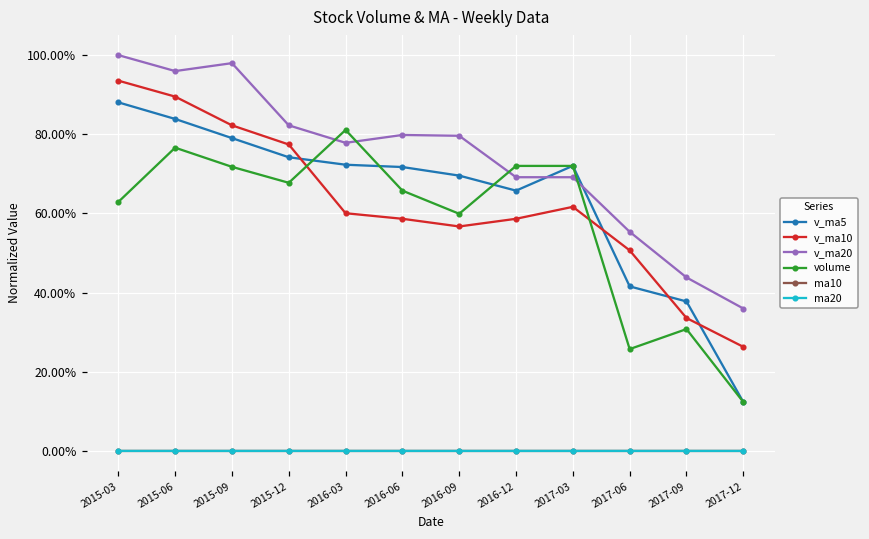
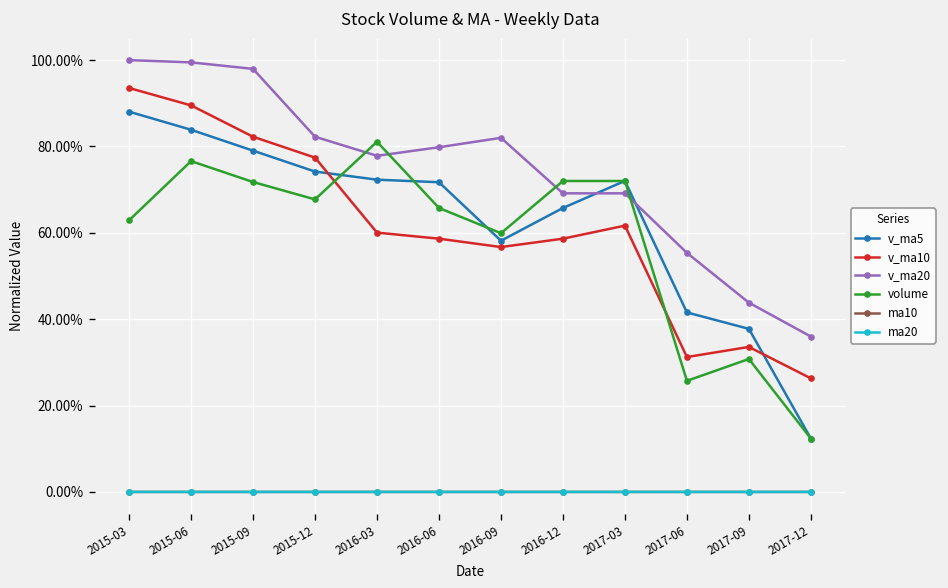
v_ma20, 2015-06: 96% -> 99%
v_ma5, 2016-09: 70% -> 58%
v_ma20, 2016-09: 80% -> 82%
v_ma10, 2017-06: 51% -> 31%
